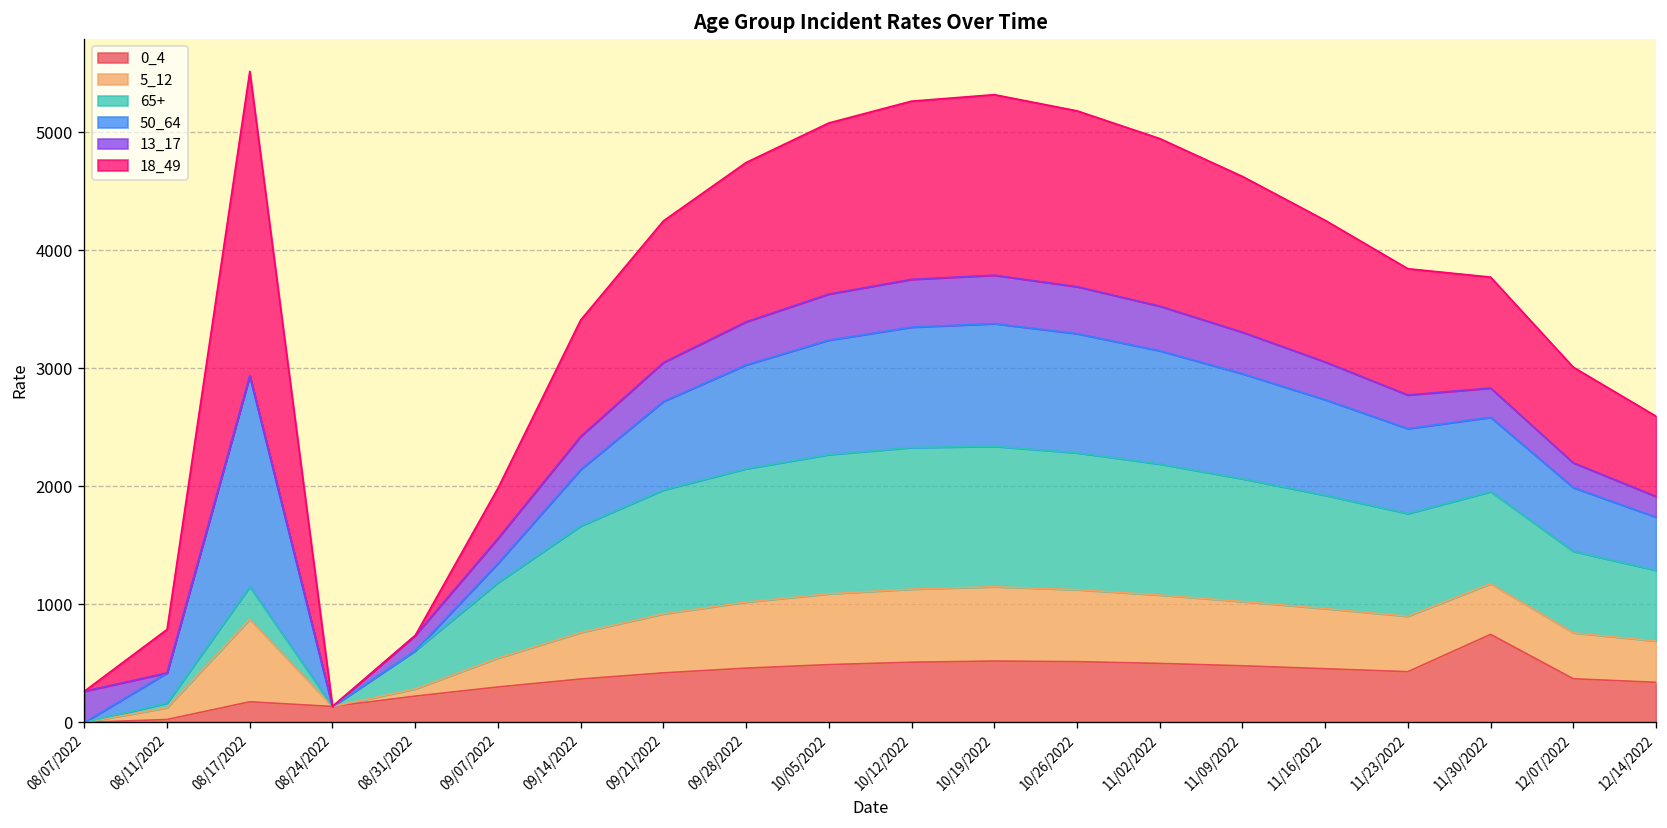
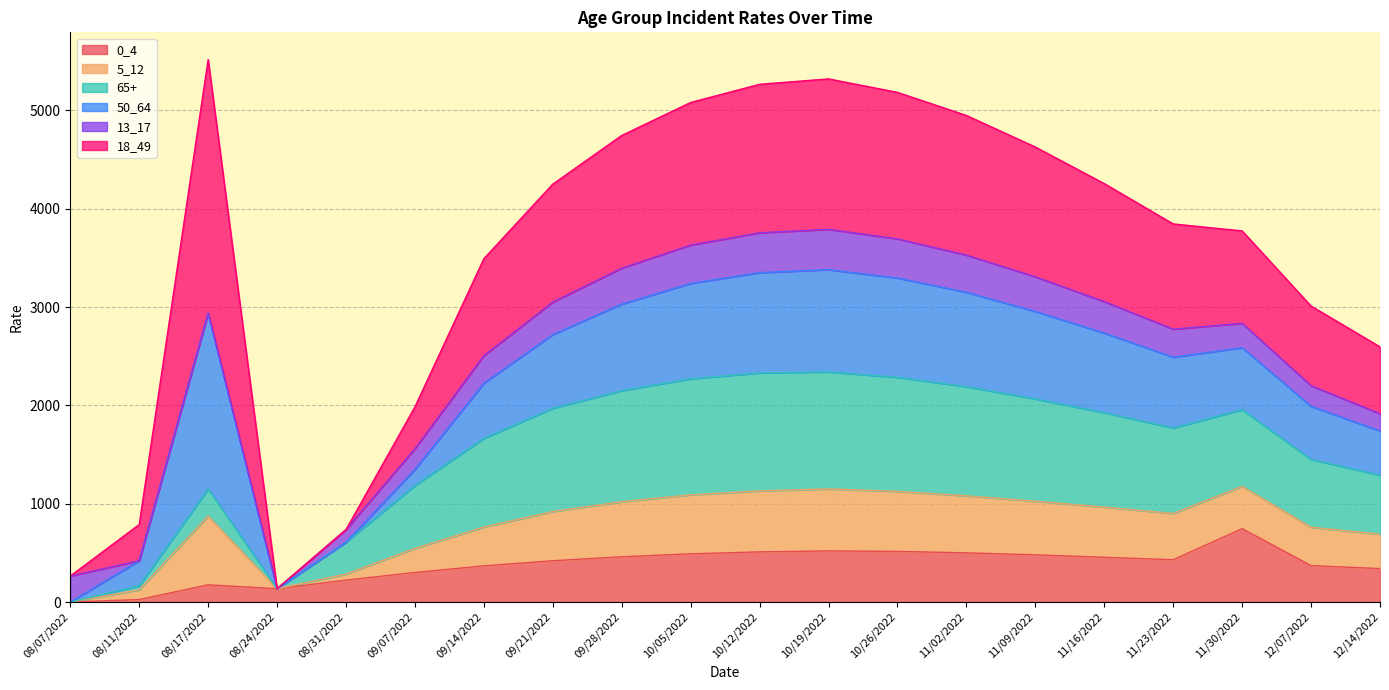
50_64, 09/14/2022: 500 -> 600
